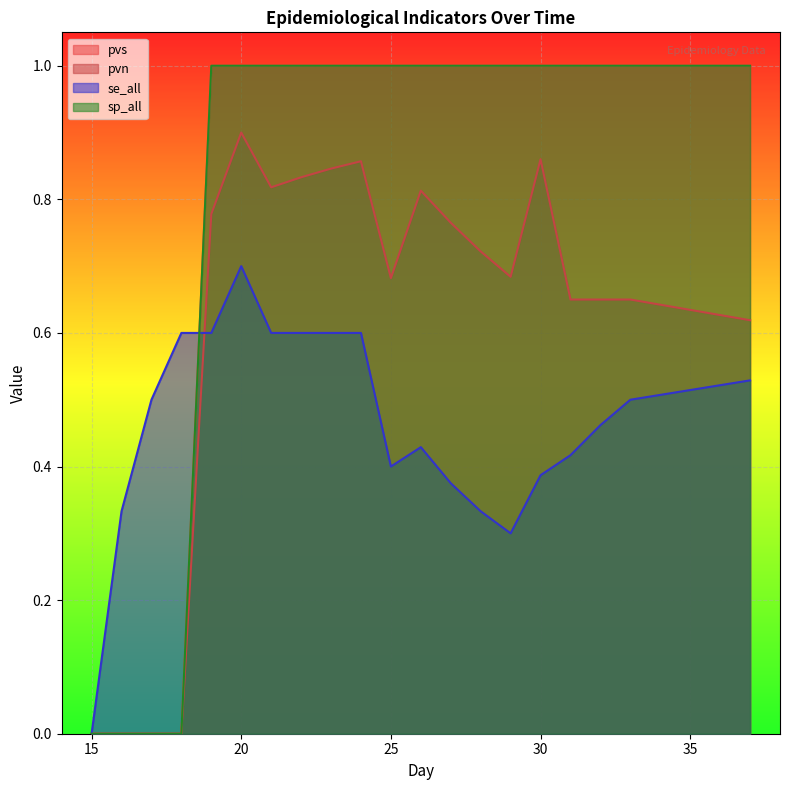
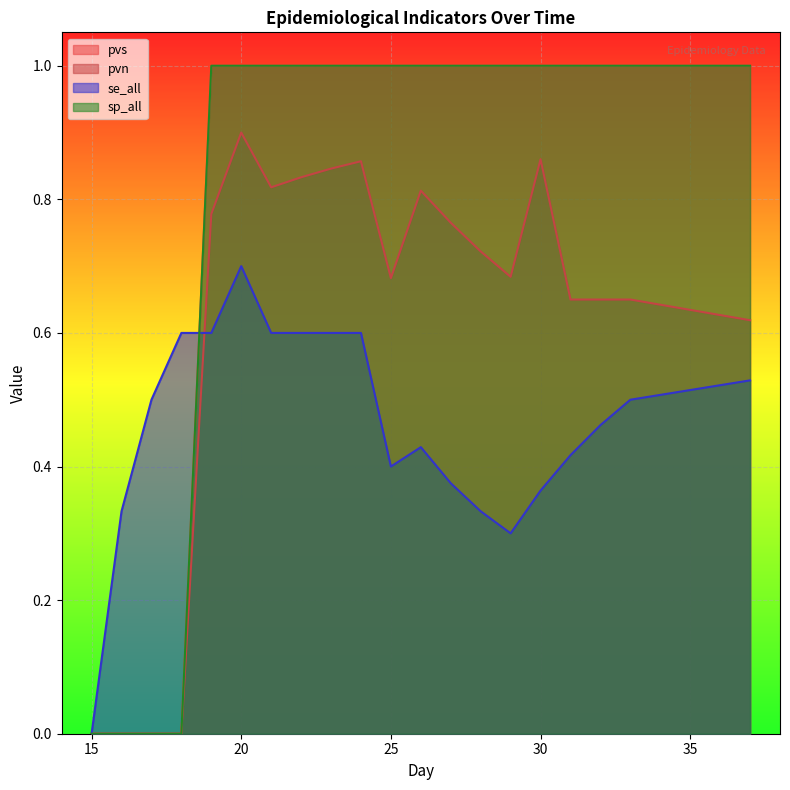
se_all, 30: 0.39 -> 0.36
